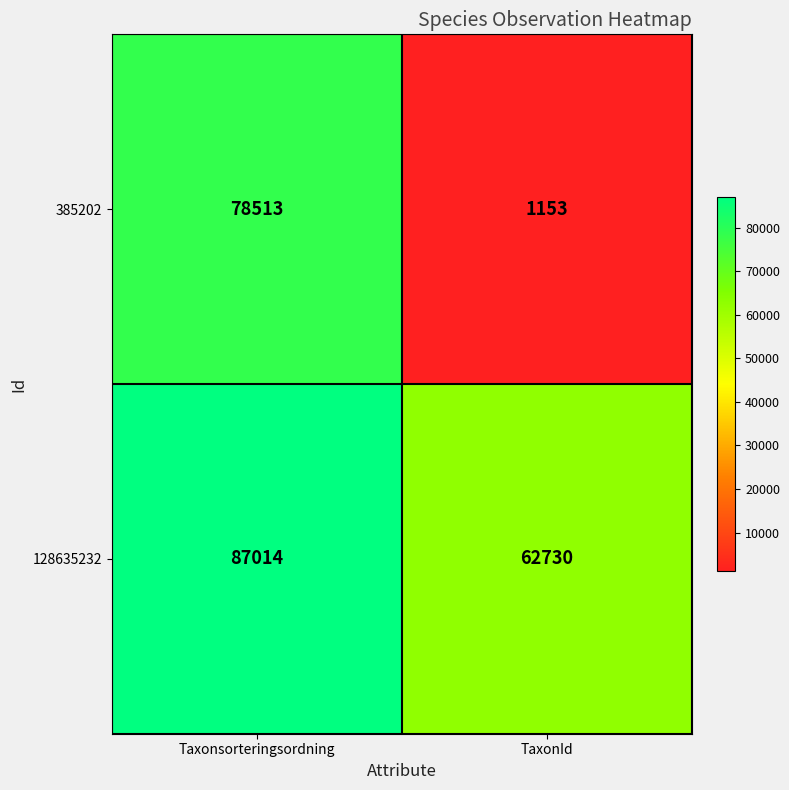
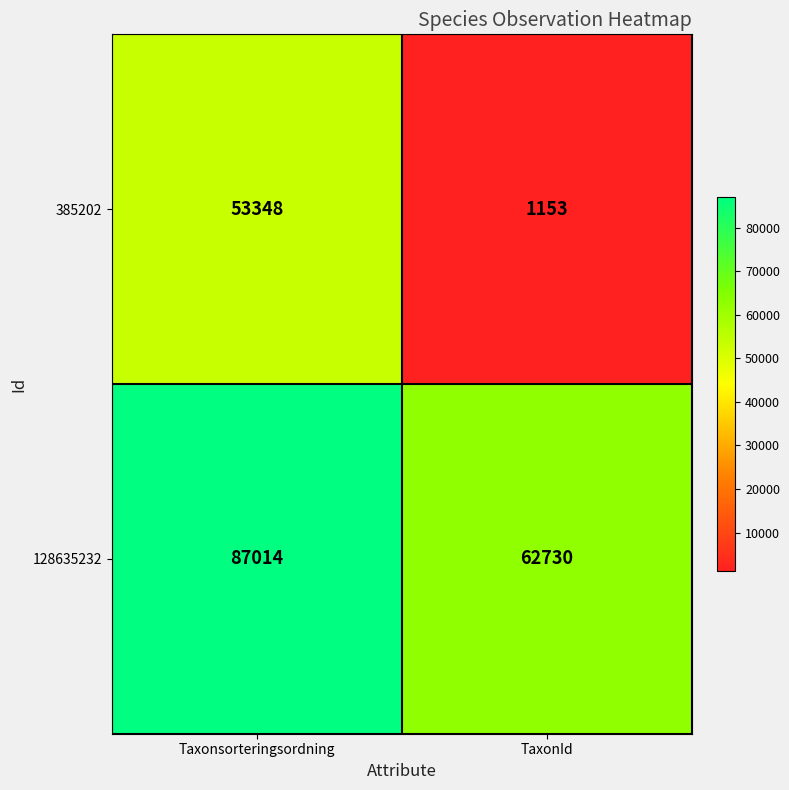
385202, Taxonsorteringsordning: 78513 -> 53348
